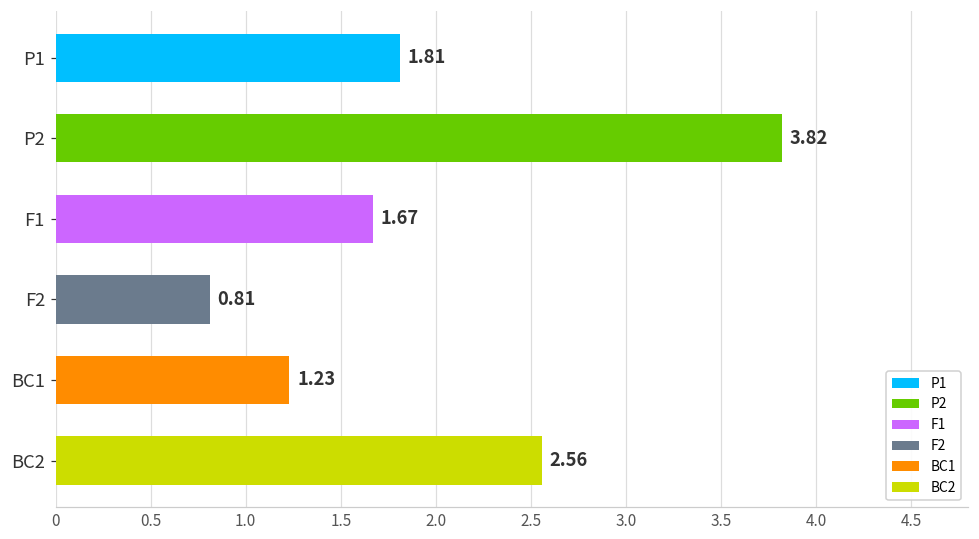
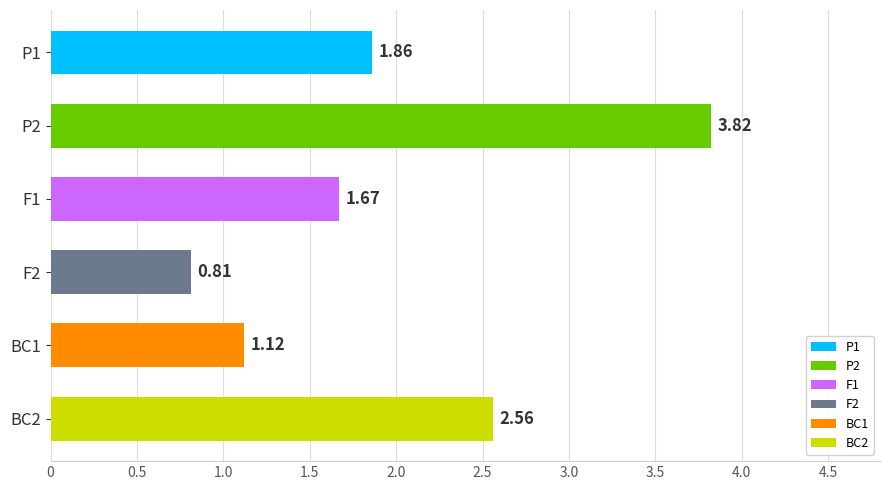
P1: 1.81 -> 1.86
BC1: 1.23 -> 1.12
